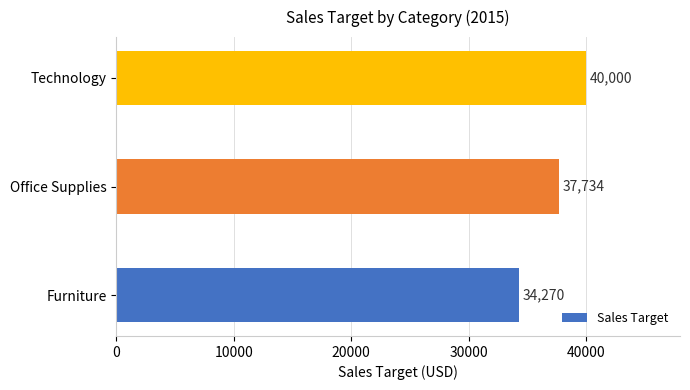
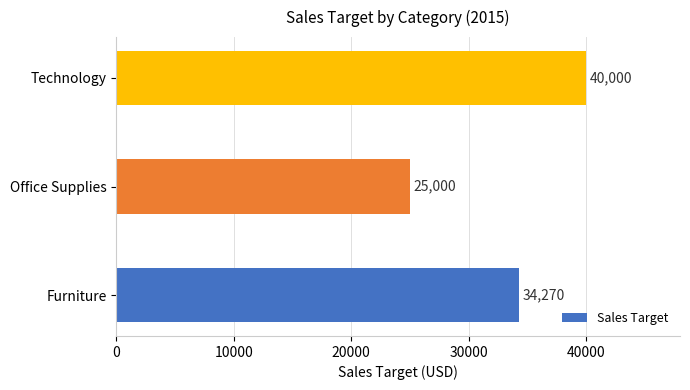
Office Supplies: 37,734 -> 25,000
